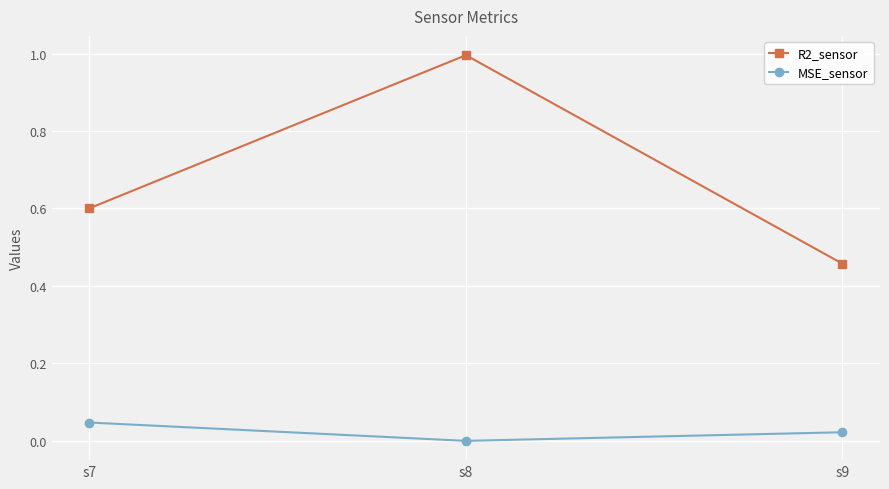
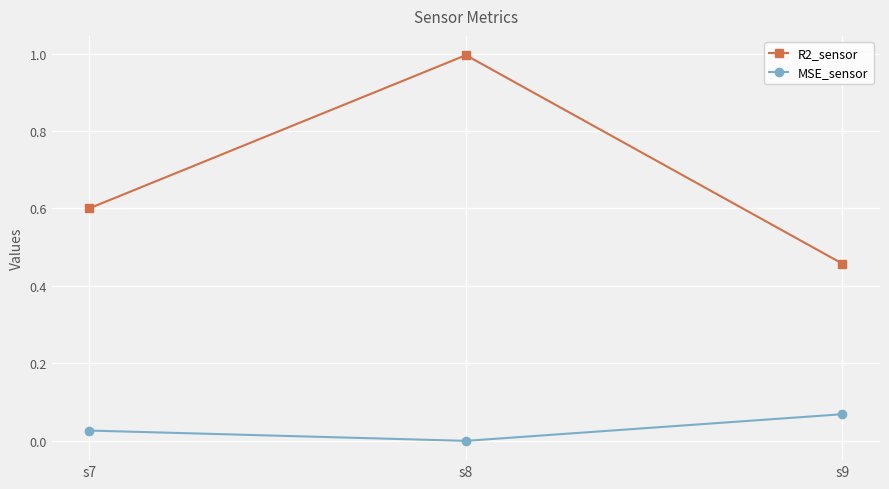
MSE_sensor, s7: 0.05 -> 0.03
MSE_sensor, s9: 0.02 -> 0.07
